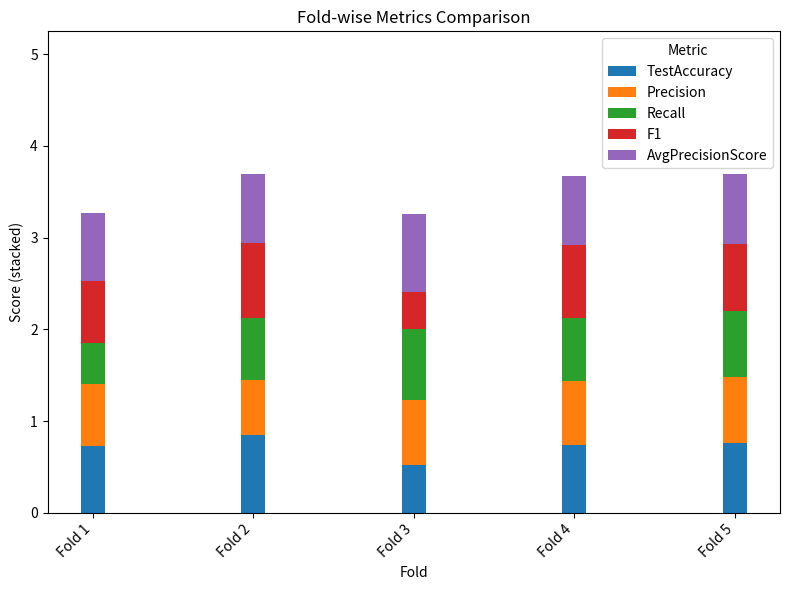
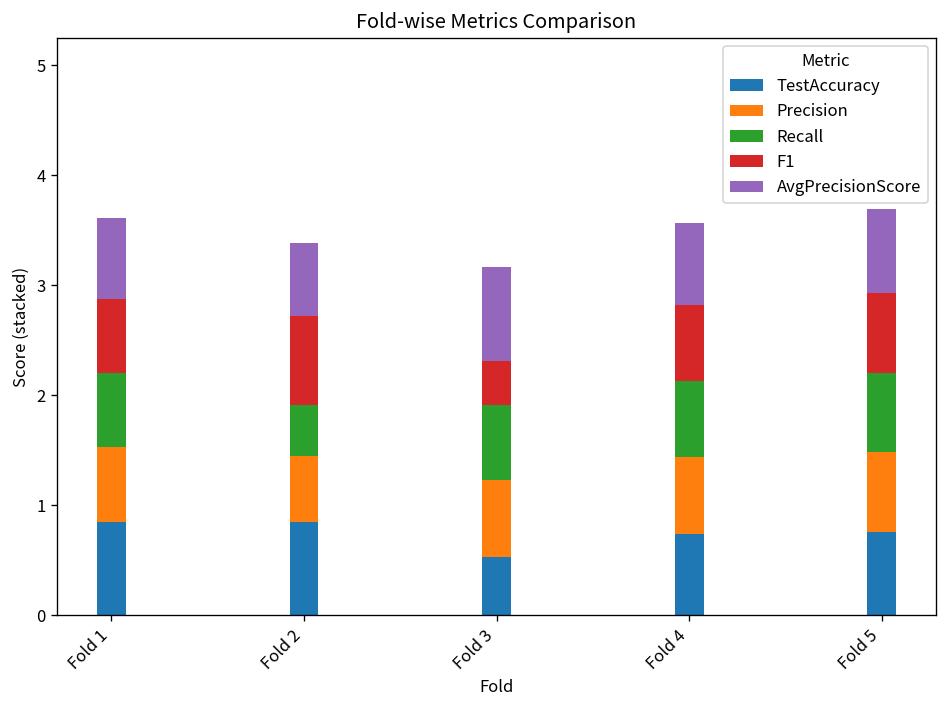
TestAccuracy, Fold 1: 0.7 -> 0.8
Recall, Fold 1: 0.4 -> 0.7
Recall, Fold 2: 0.7 -> 0.5
AvgPrecisionScore, Fold 2: 0.8 -> 0.7
Recall, Fold 3: 0.8 -> 0.7
F1, Fold 4: 0.8 -> 0.7
